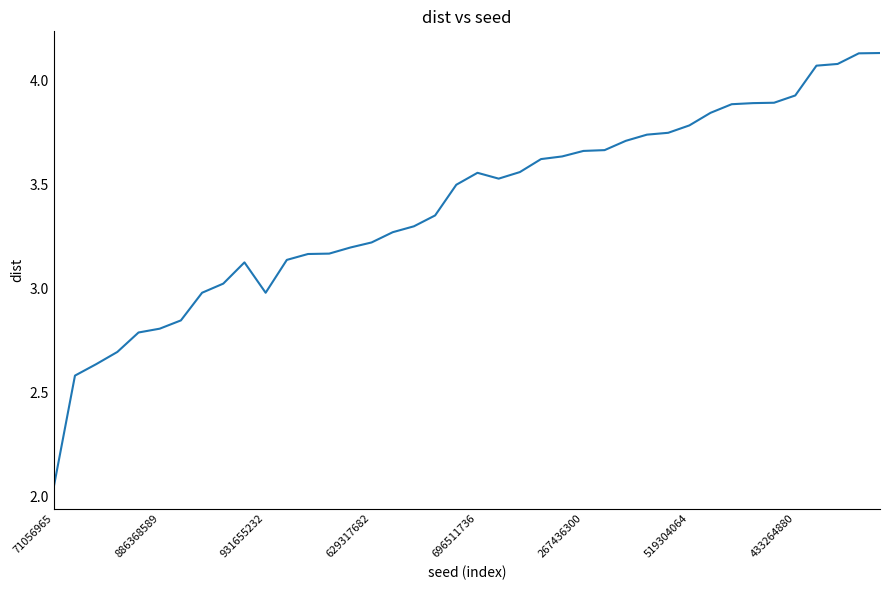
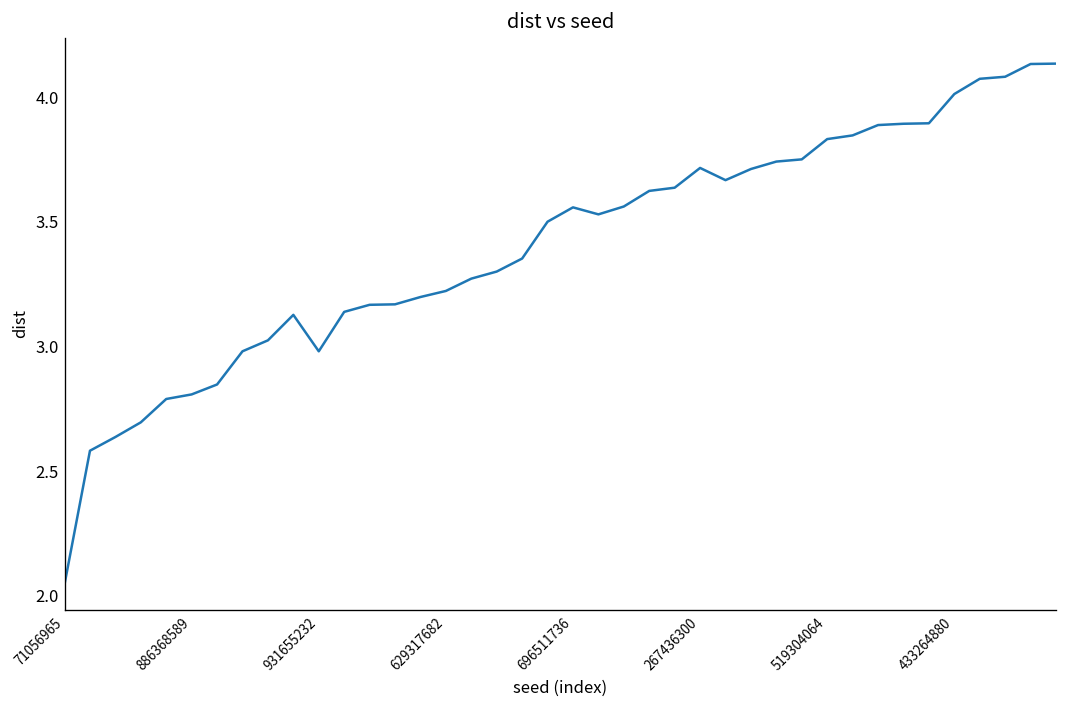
267436300: 3.66 -> 3.72
519304064: 3.79 -> 3.83
433264880: 3.93 -> 4.01
